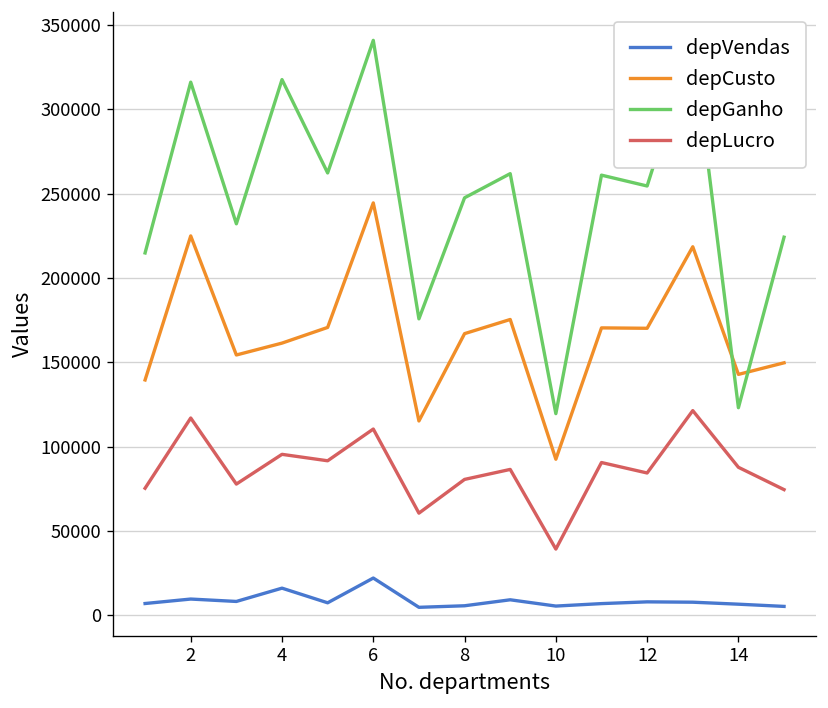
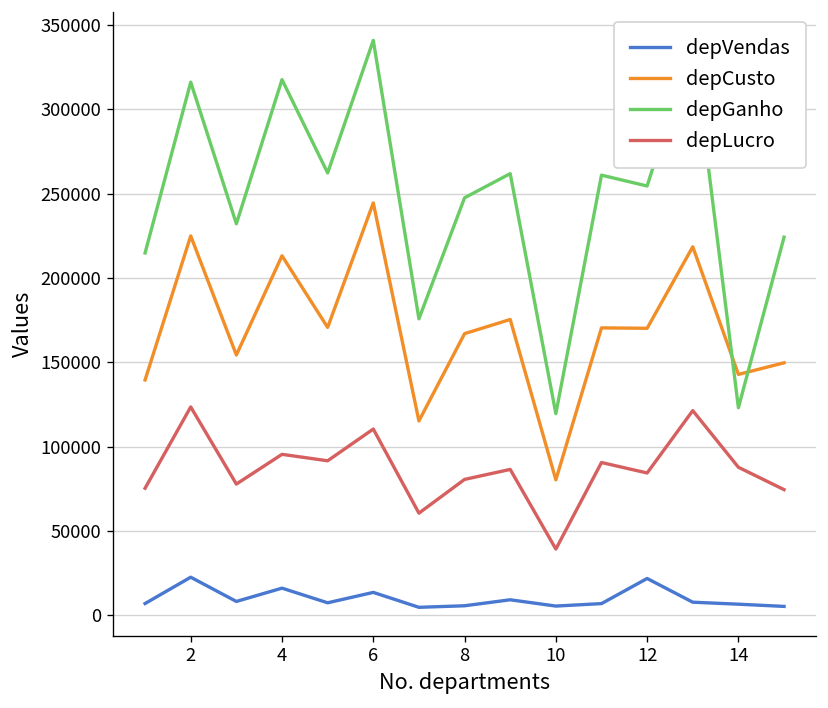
depVendas, 2: 10000 -> 23000
depLucro, 2: 117000 -> 124000
depCusto, 4: 161000 -> 213000
depVendas, 6: 22000 -> 14000
depCusto, 10: 93000 -> 80000
depVendas, 12: 8000 -> 22000
